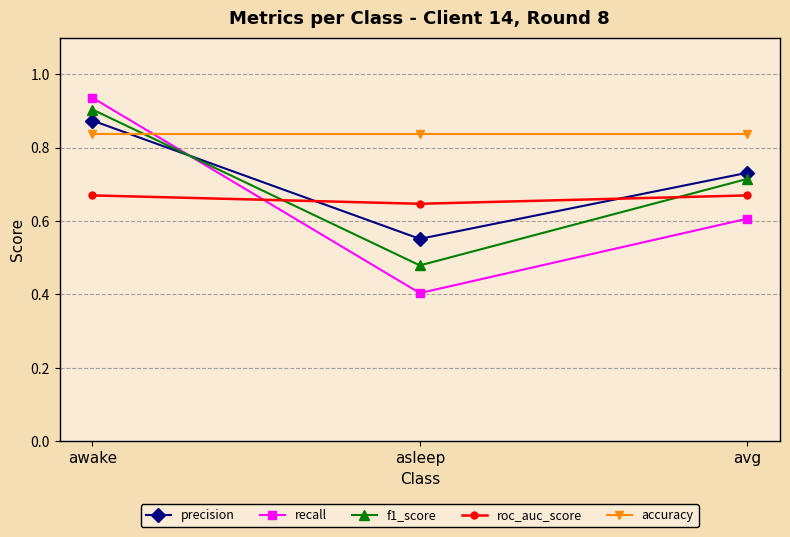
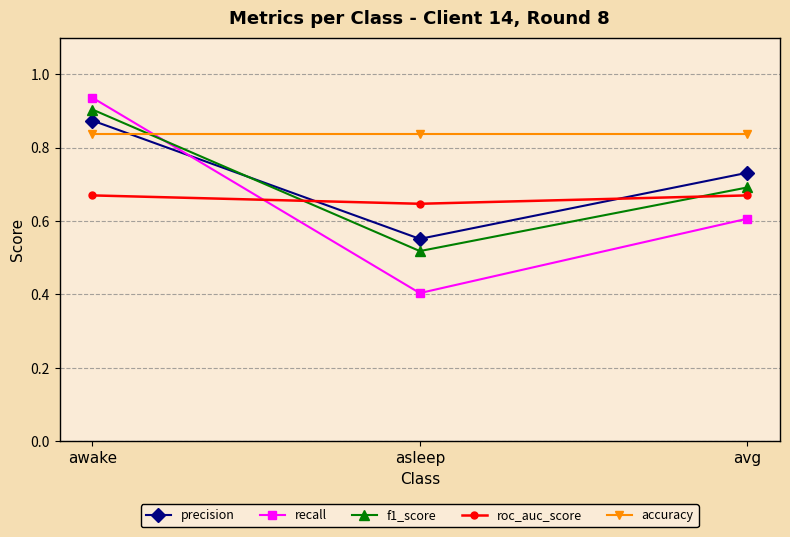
f1_score, asleep: 0.48 -> 0.52
f1_score, avg: 0.71 -> 0.69
